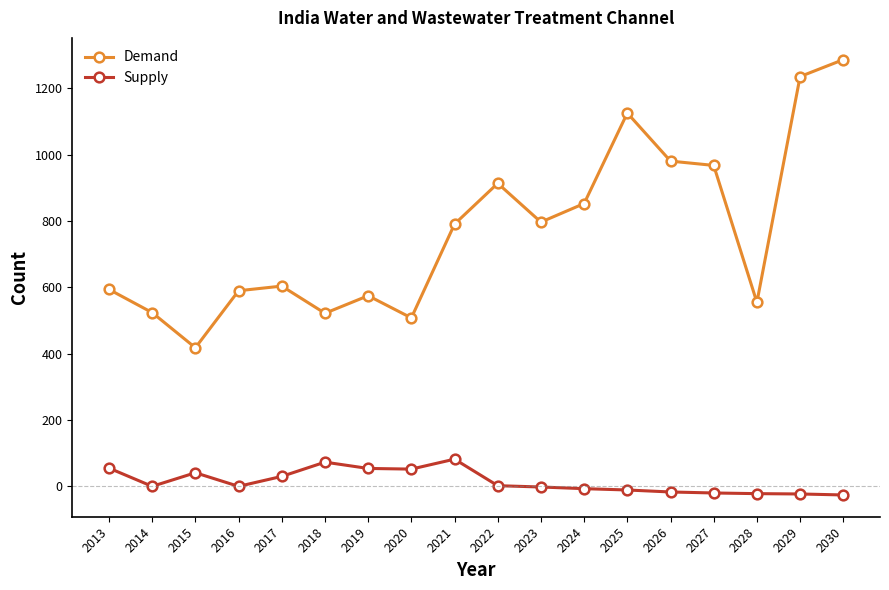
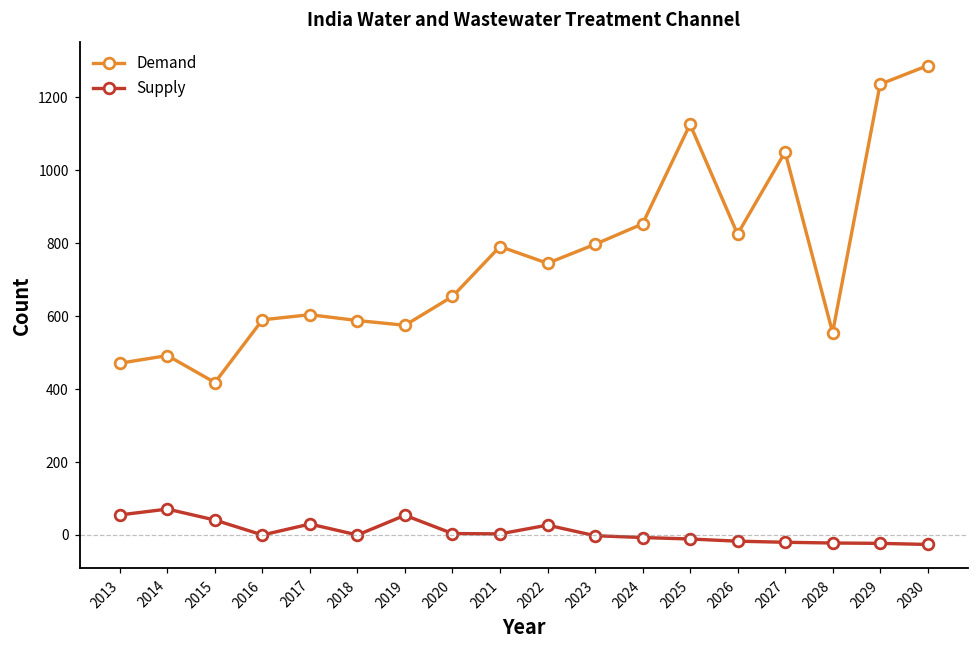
Demand, 2013: 590 -> 470
Demand, 2014: 520 -> 490
Supply, 2014: 0 -> 70
Demand, 2018: 520 -> 590
Supply, 2018: 70 -> 0
Demand, 2020: 510 -> 650
Supply, 2020: 50 -> 0
Supply, 2021: 80 -> 0
Demand, 2022: 910 -> 750
Supply, 2022: 0 -> 30
Demand, 2026: 980 -> 830
Demand, 2027: 970 -> 1050
